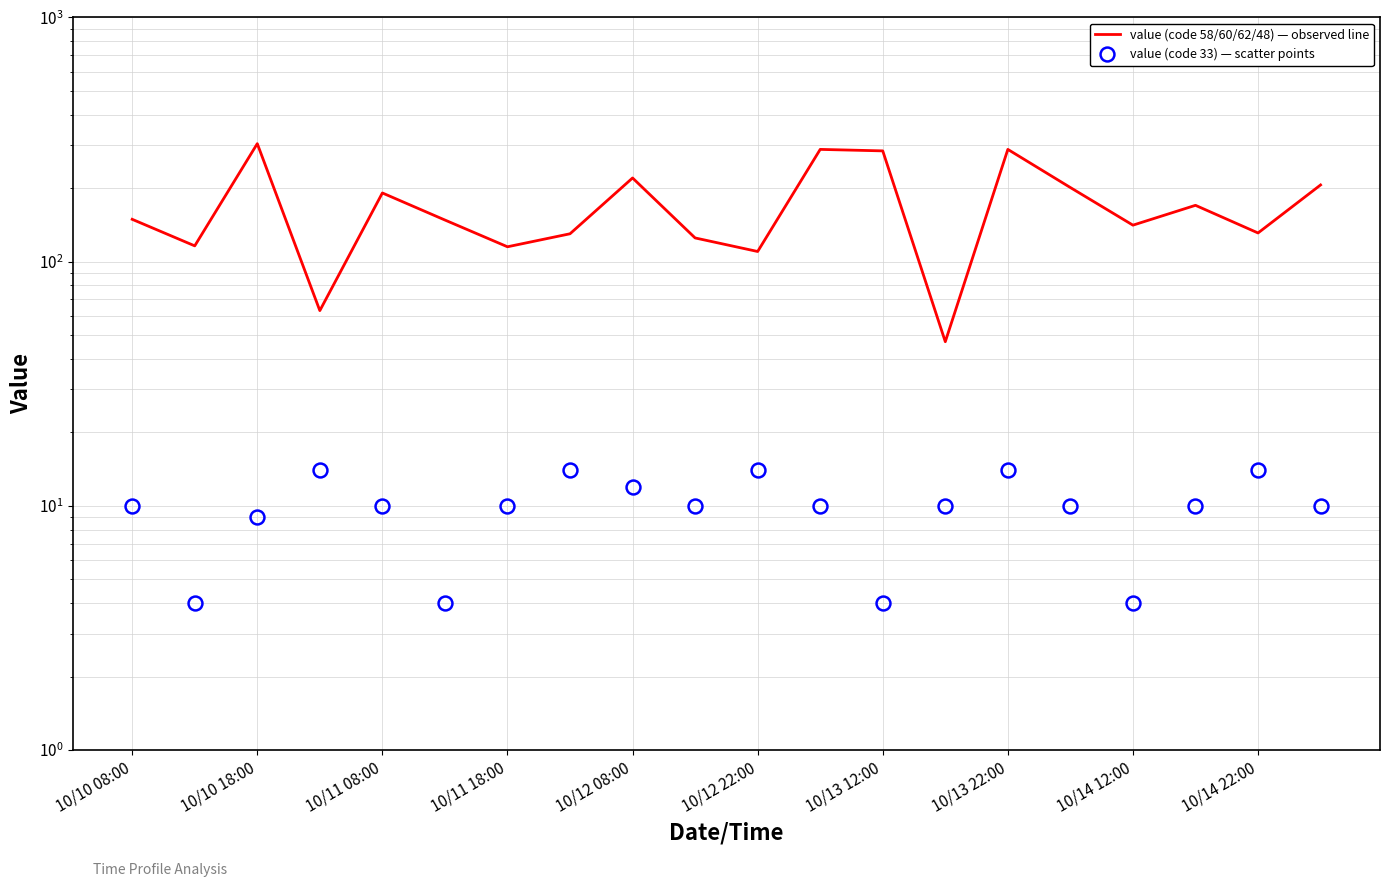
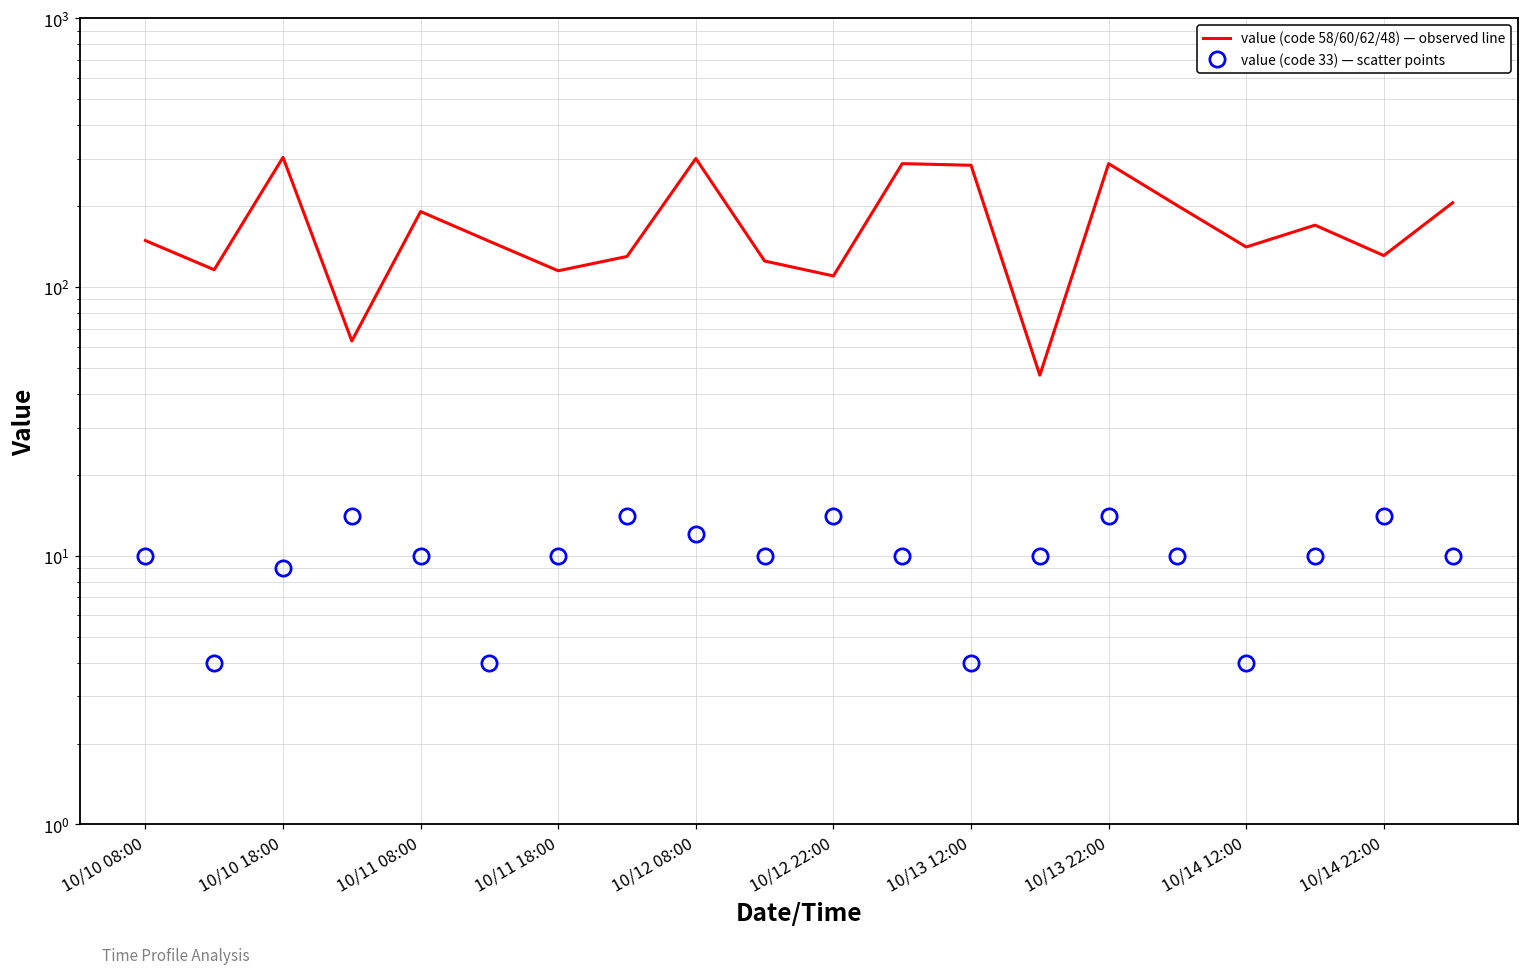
value (code 58/60/62/48) — observed line, 10/12 08:00: 220 -> 300
